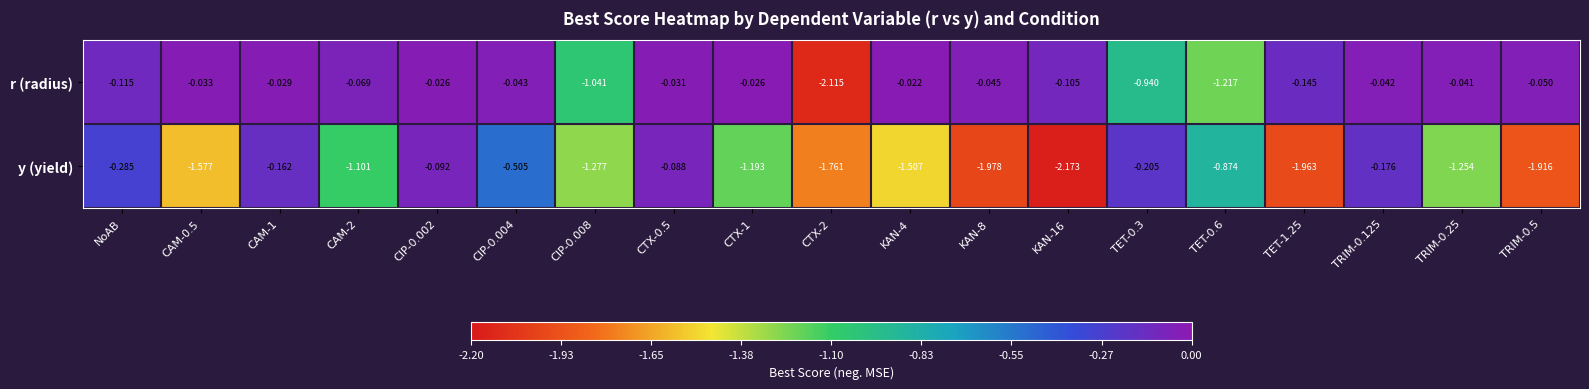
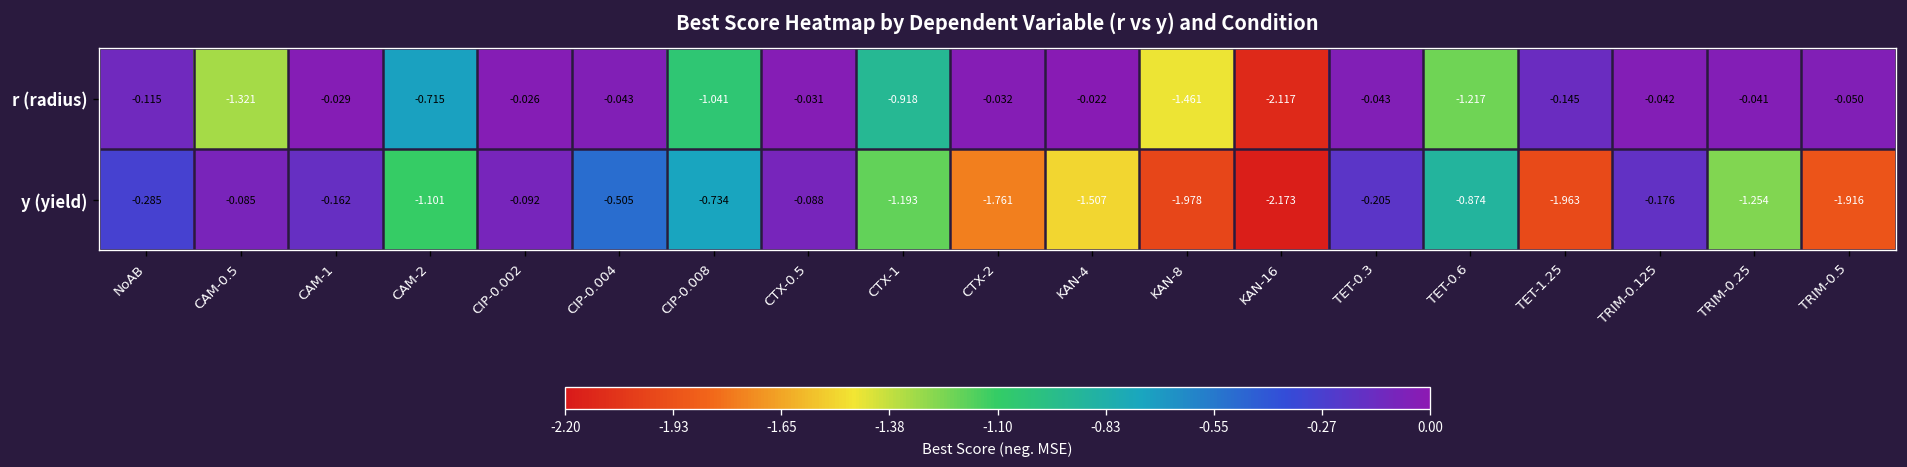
r (radius), CAM-0.5: -0.033 -> -1.321
r (radius), CAM-2: -0.069 -> -0.715
r (radius), CTX-1: -0.026 -> -0.918
r (radius), CTX-2: -2.115 -> -0.032
r (radius), KAN-8: -0.045 -> -1.461
r (radius), KAN-16: -0.105 -> -2.117
r (radius), TET-0.3: -0.940 -> -0.043
y (yield), CAM-0.5: -1.577 -> -0.085
y (yield), CIP-0.008: -1.277 -> -0.734
